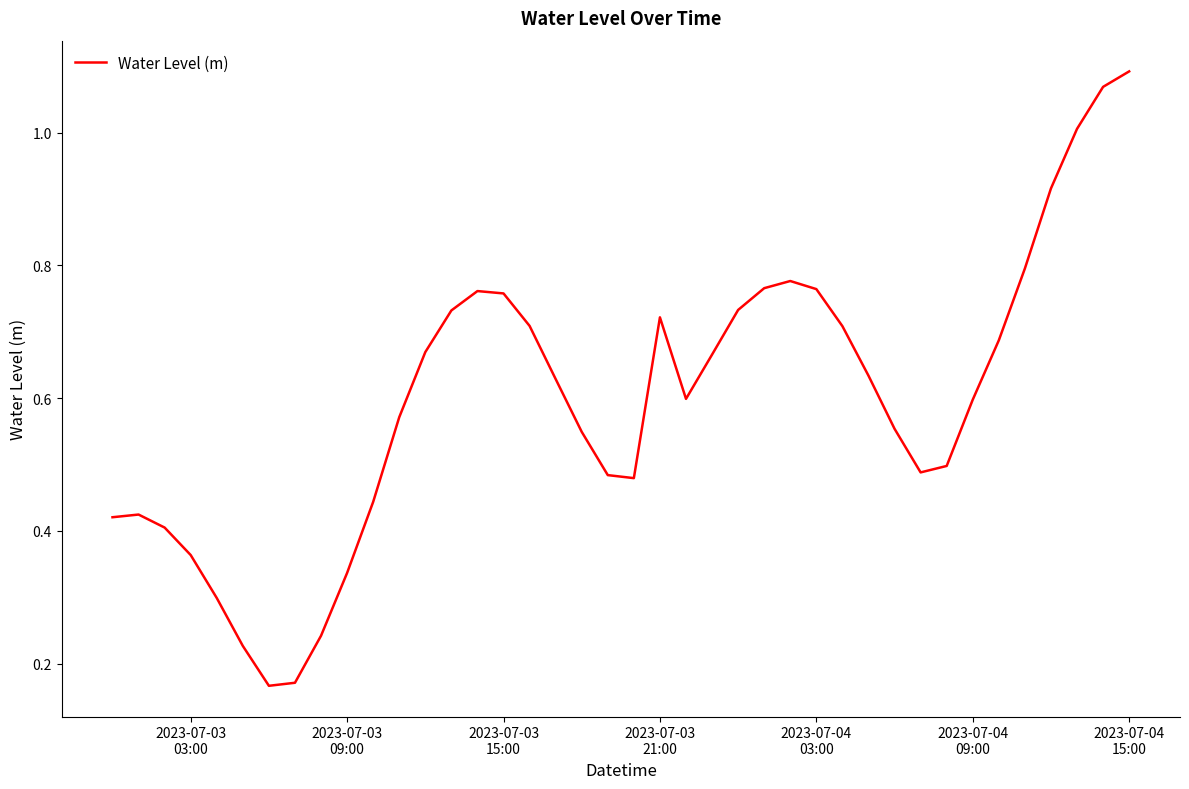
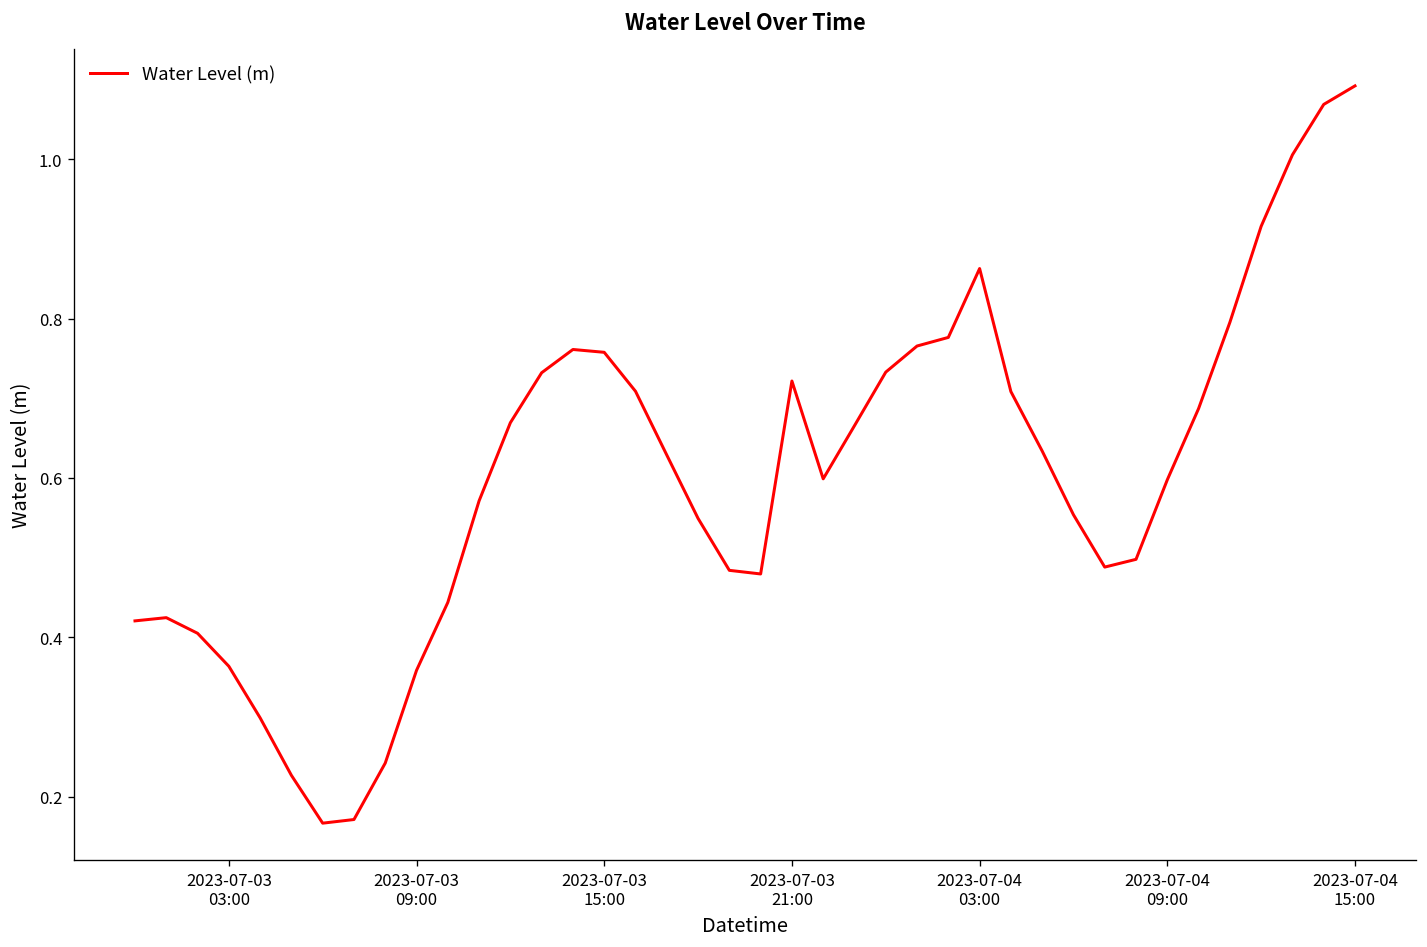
2023-07-03 09:00: 0.34 -> 0.36
2023-07-04 03:00: 0.76 -> 0.86
